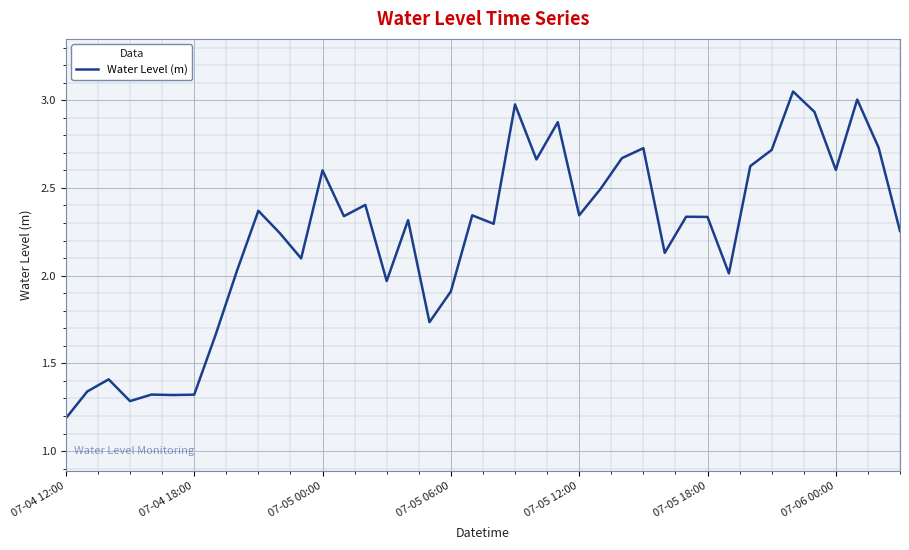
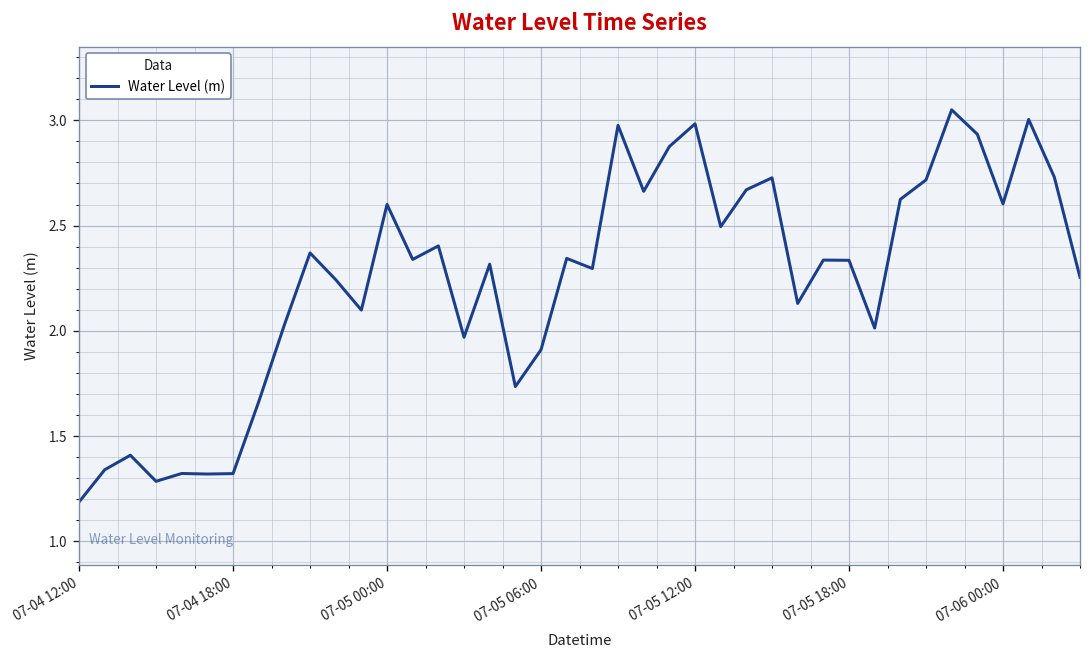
07-05 12:00: 2.34 -> 2.98
